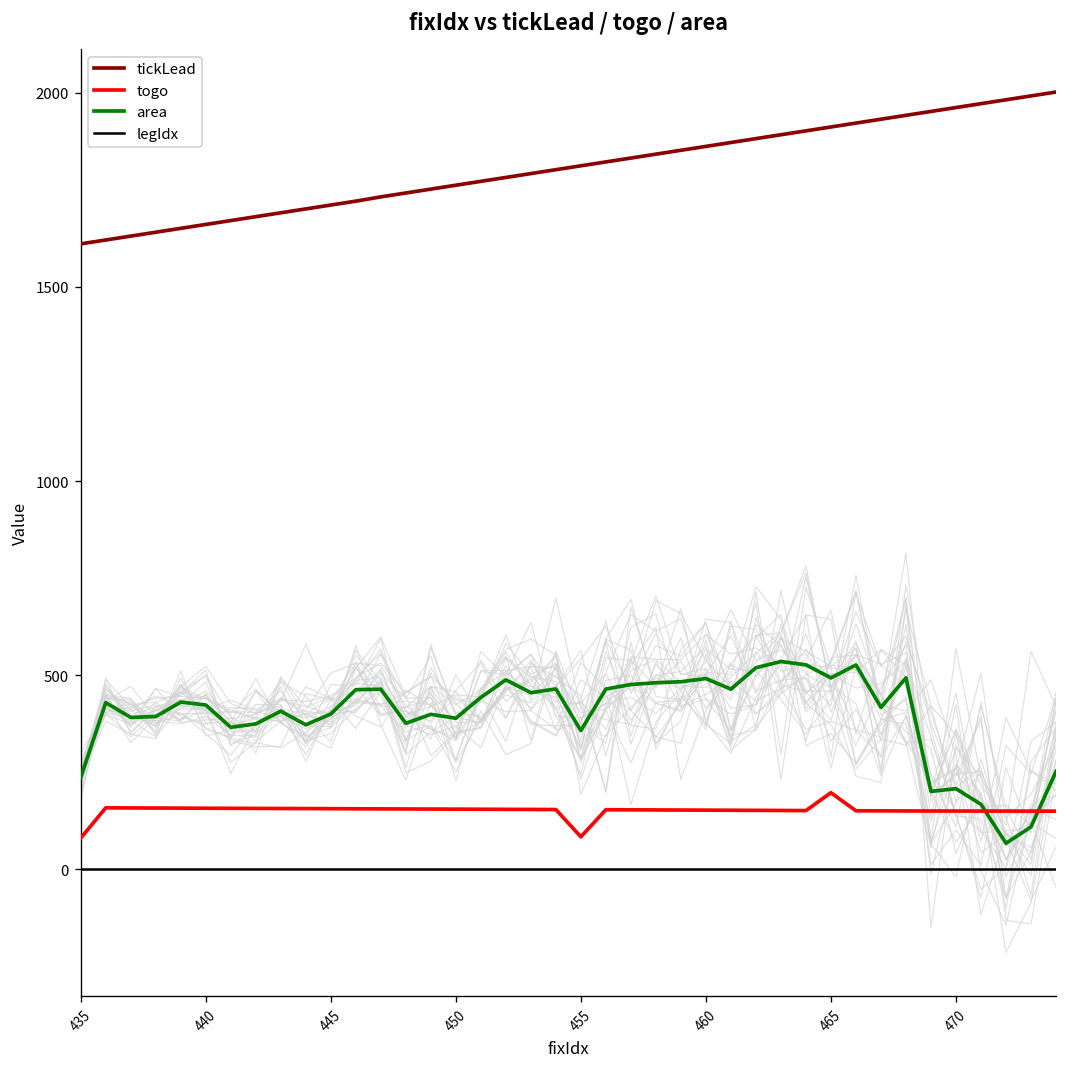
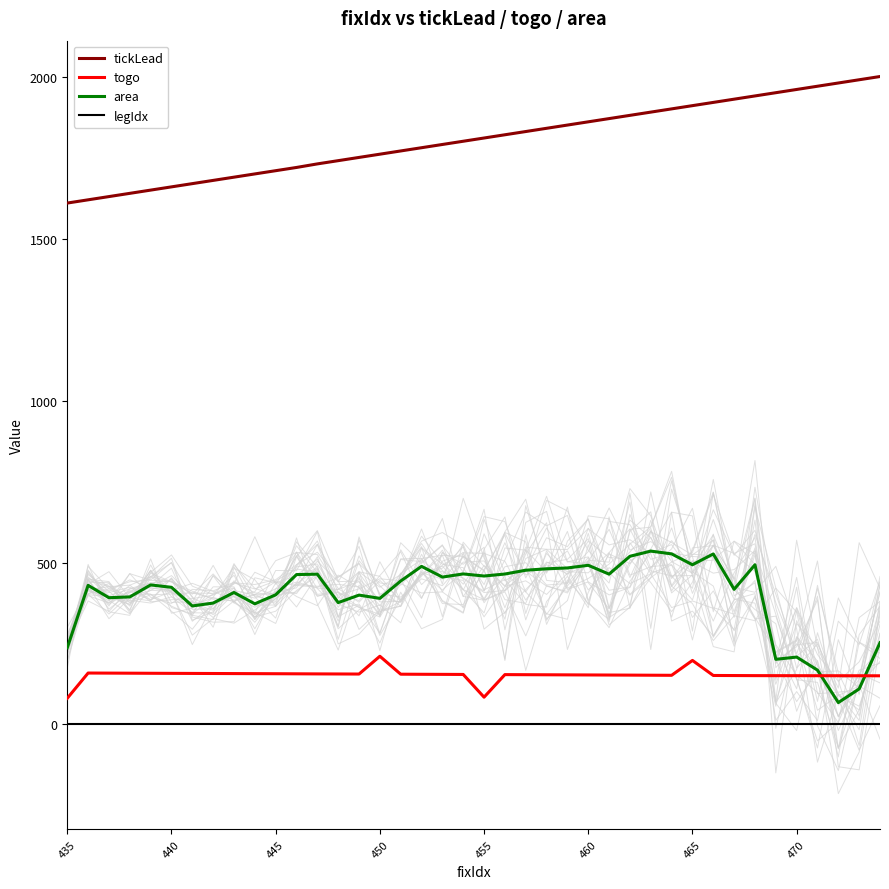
togo, 450: 160 -> 210
area, 455: 360 -> 460
